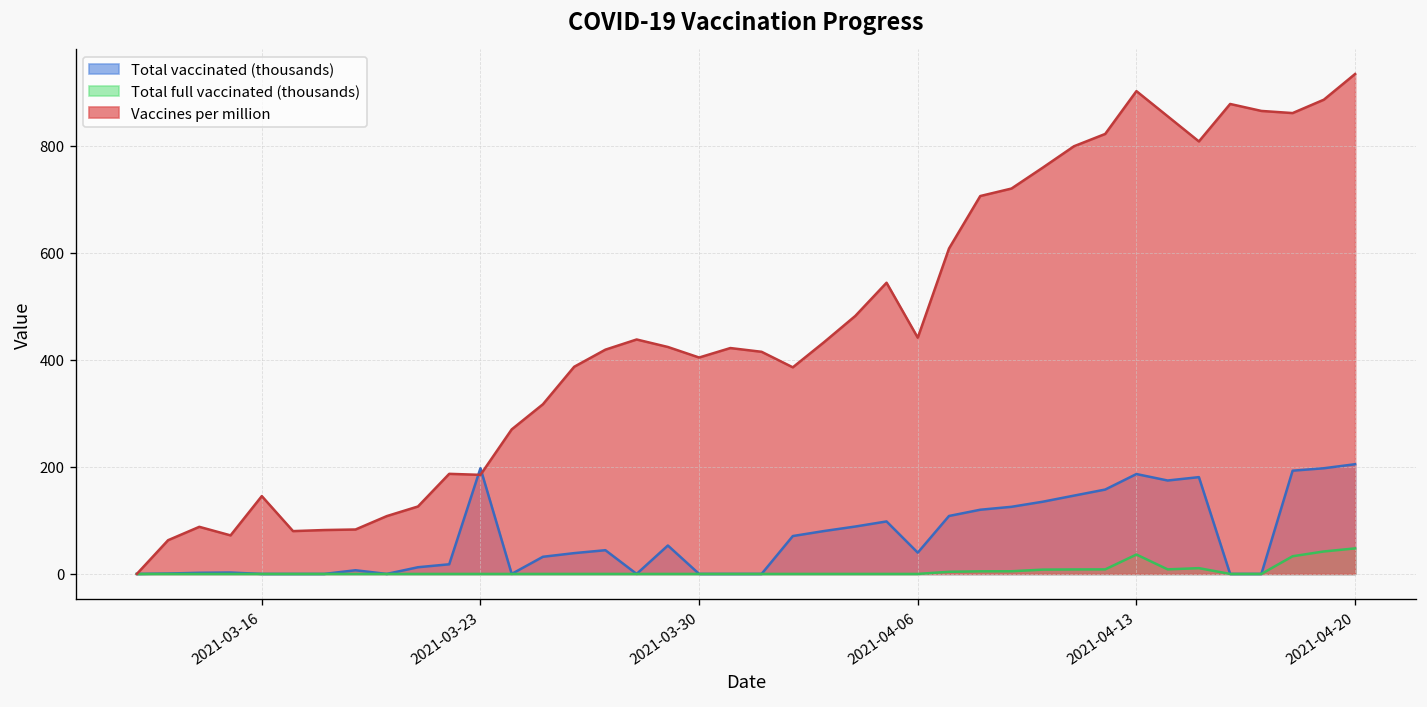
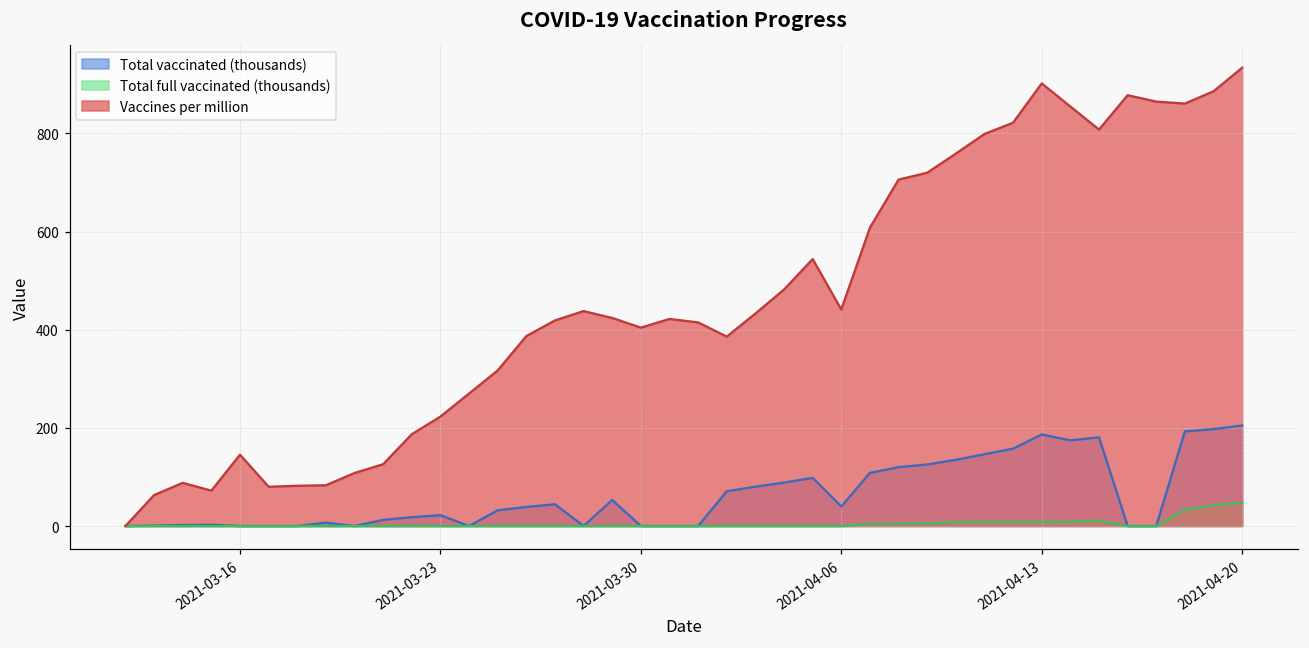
Total vaccinated (thousands), 2021-03-23: 200 -> 20
Vaccines per million, 2021-03-23: 190 -> 220
Total full vaccinated (thousands), 2021-04-13: 40 -> 10
